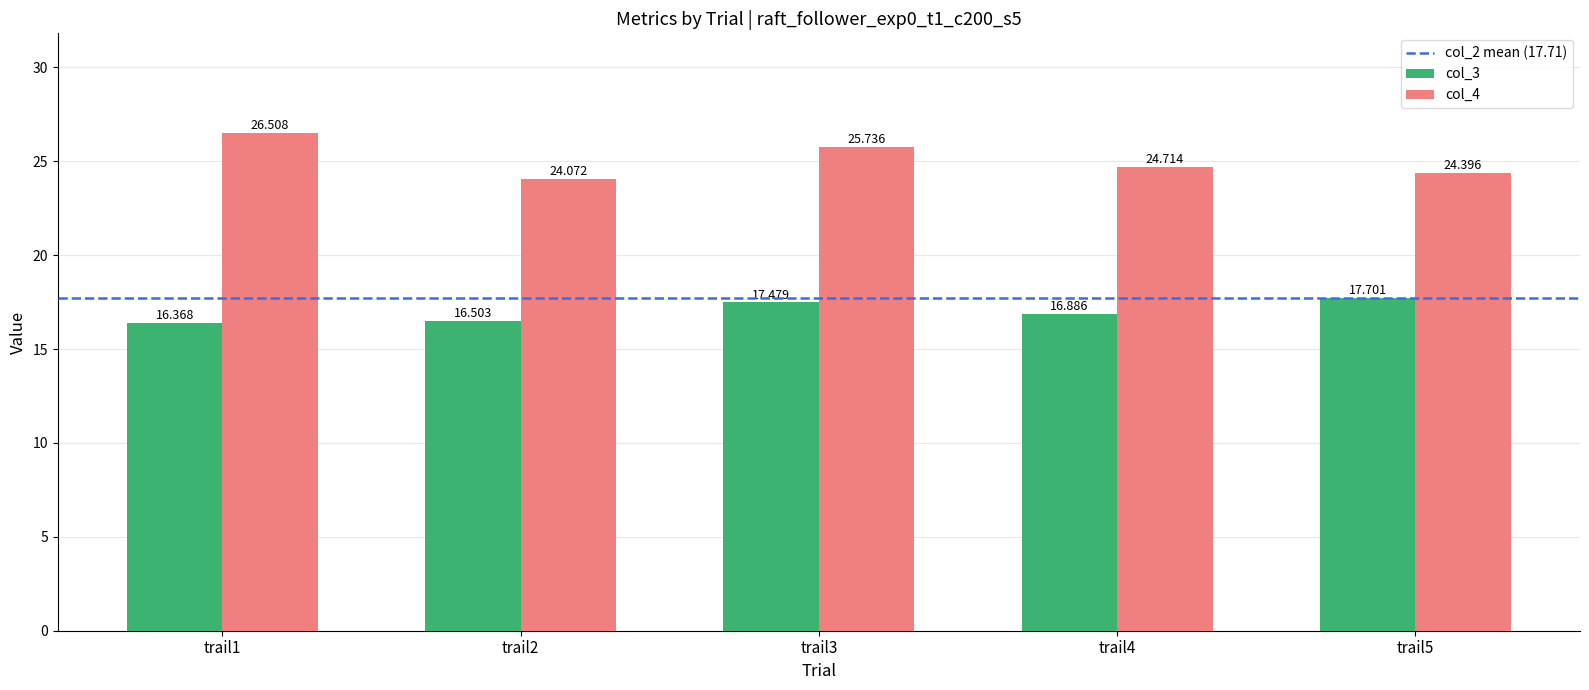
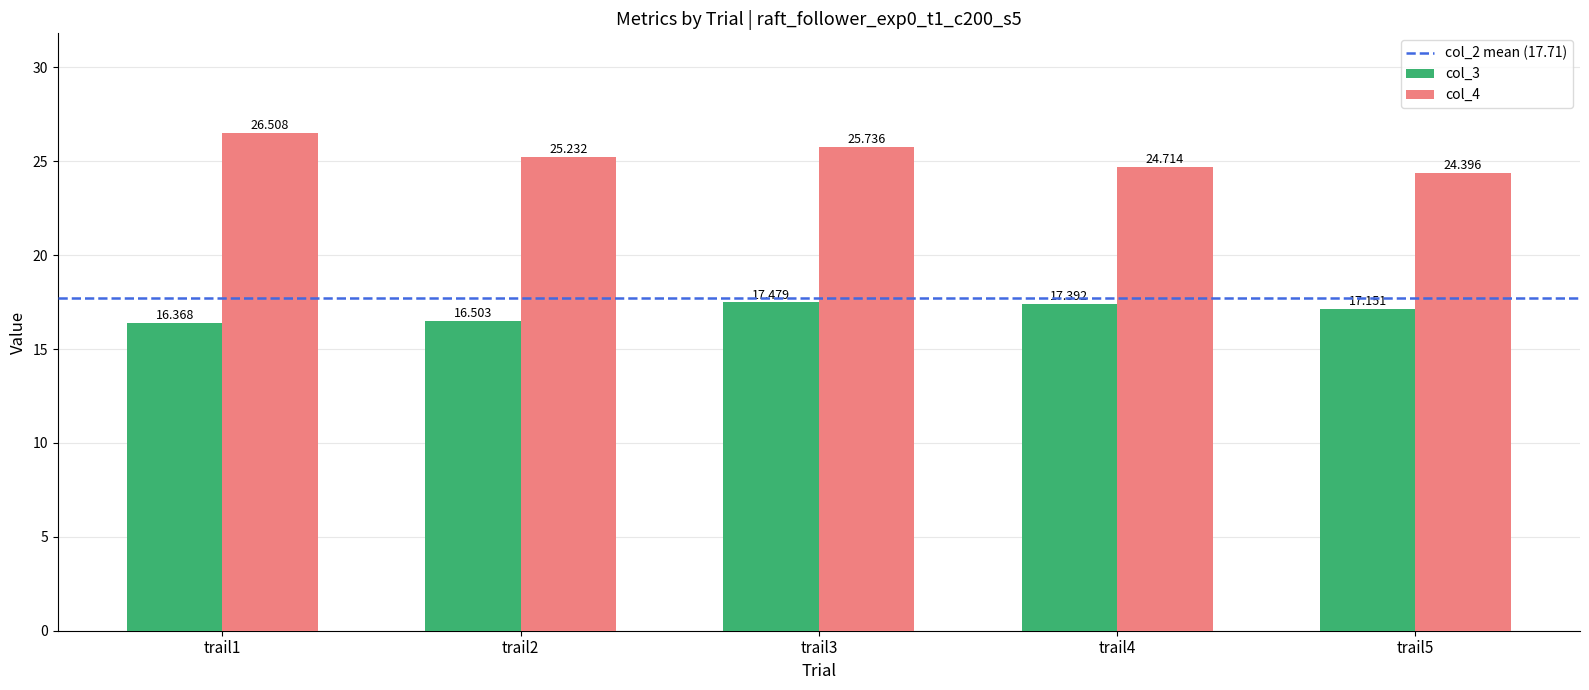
col_4, trail2: 24.072 -> 25.232
col_3, trail4: 16.886 -> 17.392
col_3, trail5: 17.701 -> 17.151
